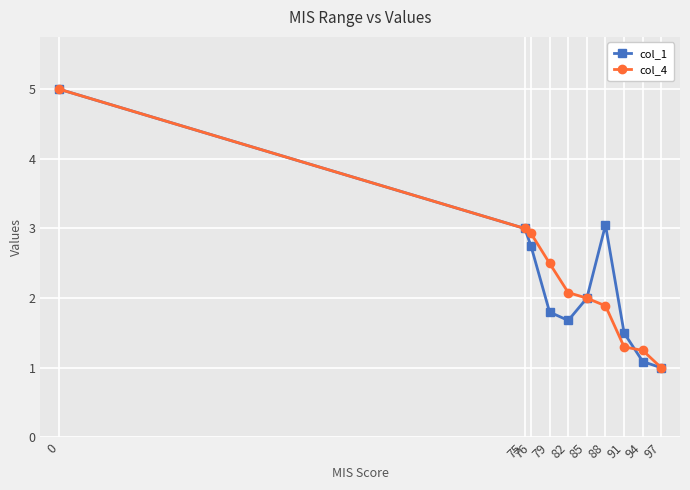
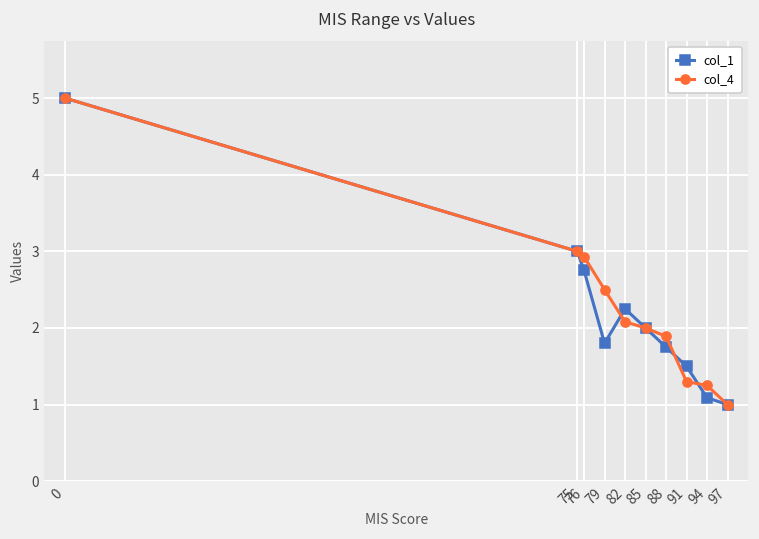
col_1, 82: 1.7 -> 2.3
col_1, 88: 3.1 -> 1.8
